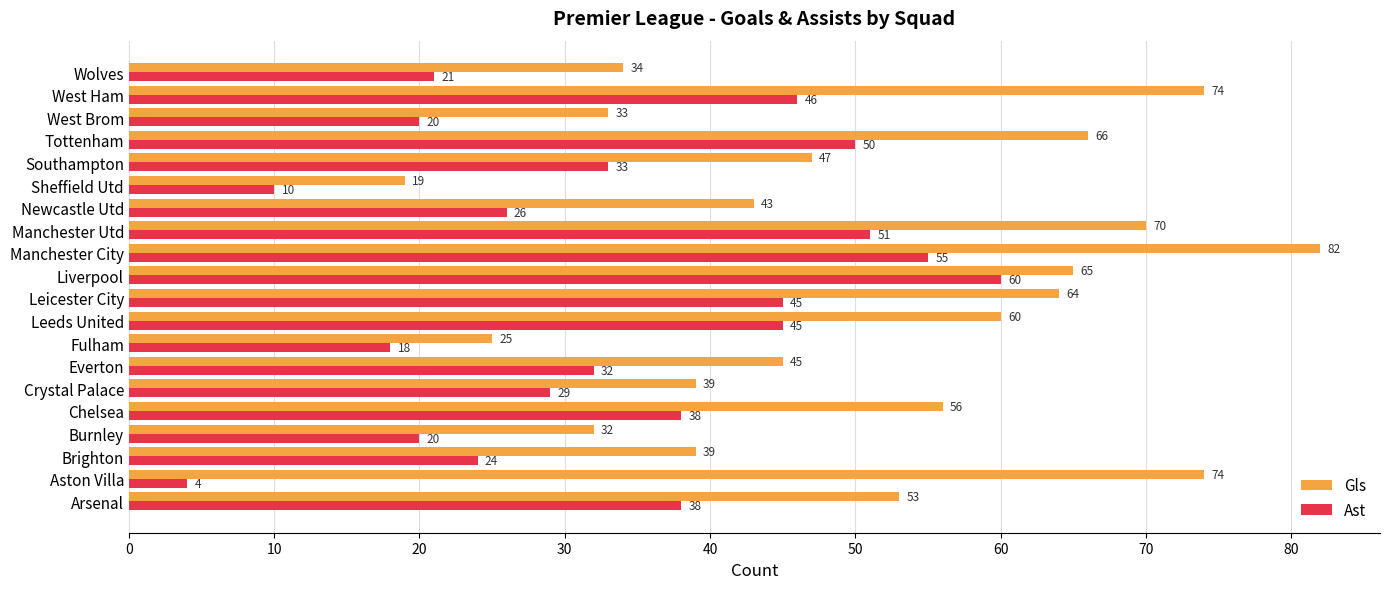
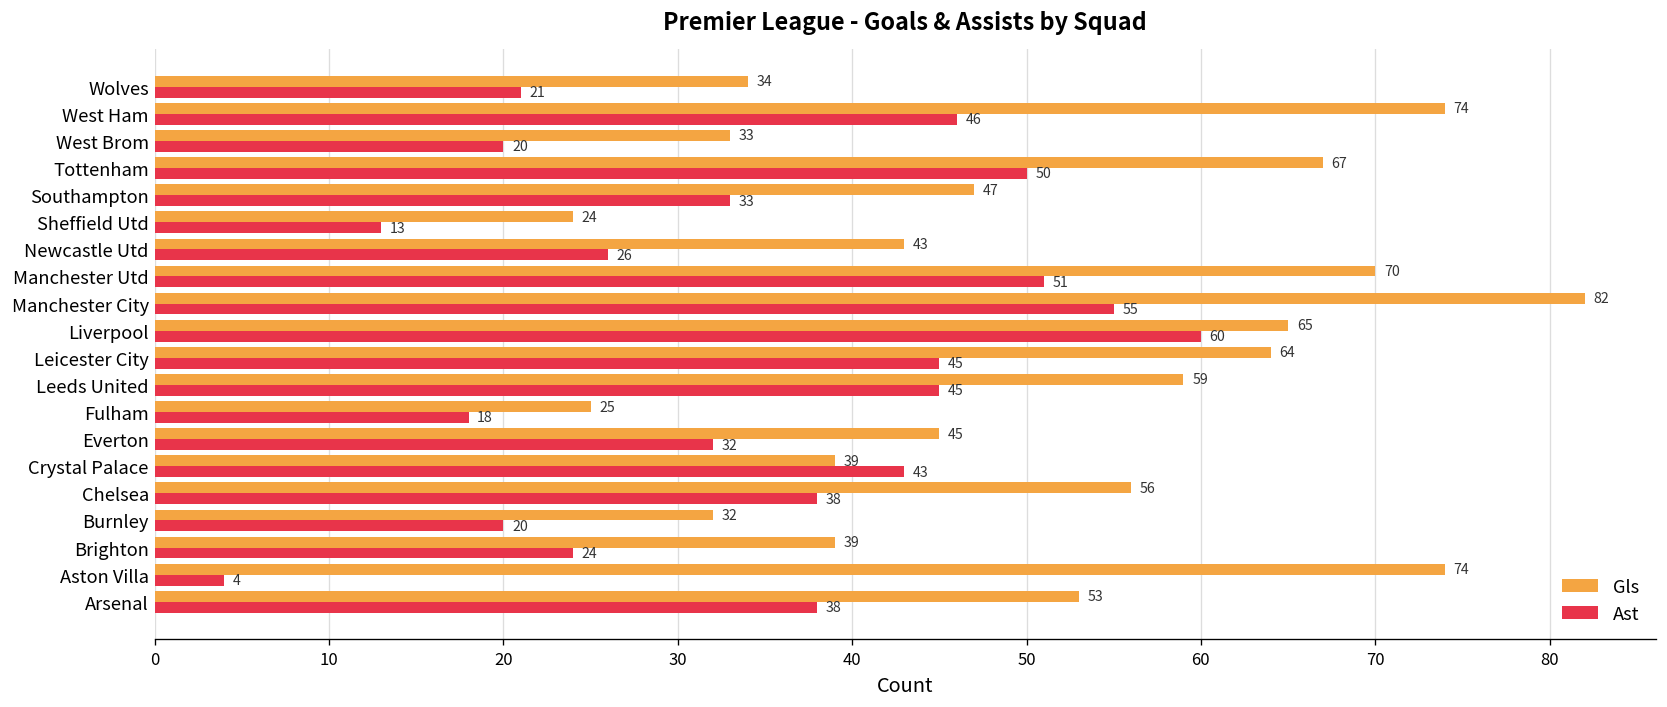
Gls, Tottenham: 66 -> 67
Gls, Sheffield Utd: 19 -> 24
Ast, Sheffield Utd: 10 -> 13
Gls, Leeds United: 60 -> 59
Ast, Crystal Palace: 29 -> 43
